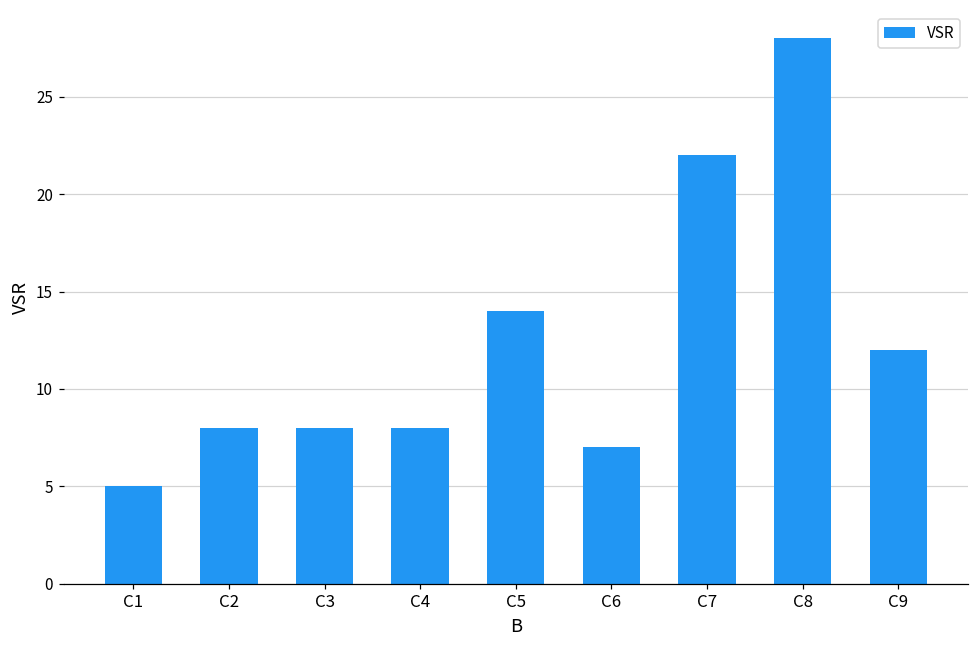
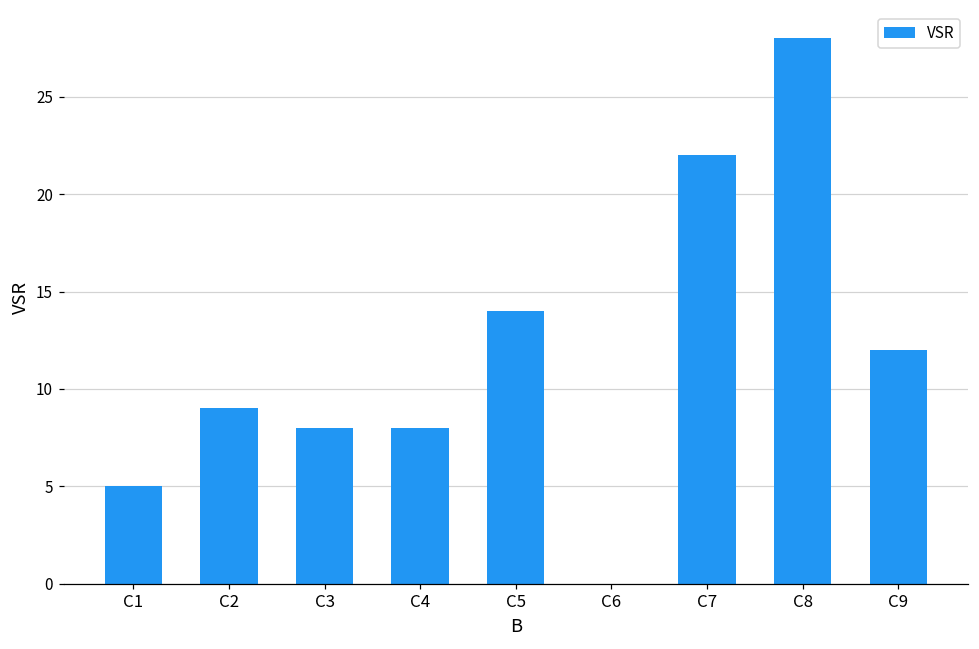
C2: 8 -> 9
C6: 7 -> 0
